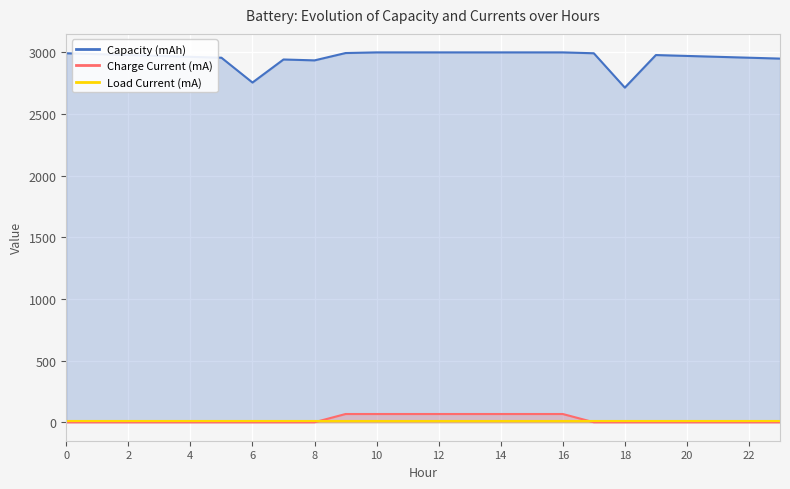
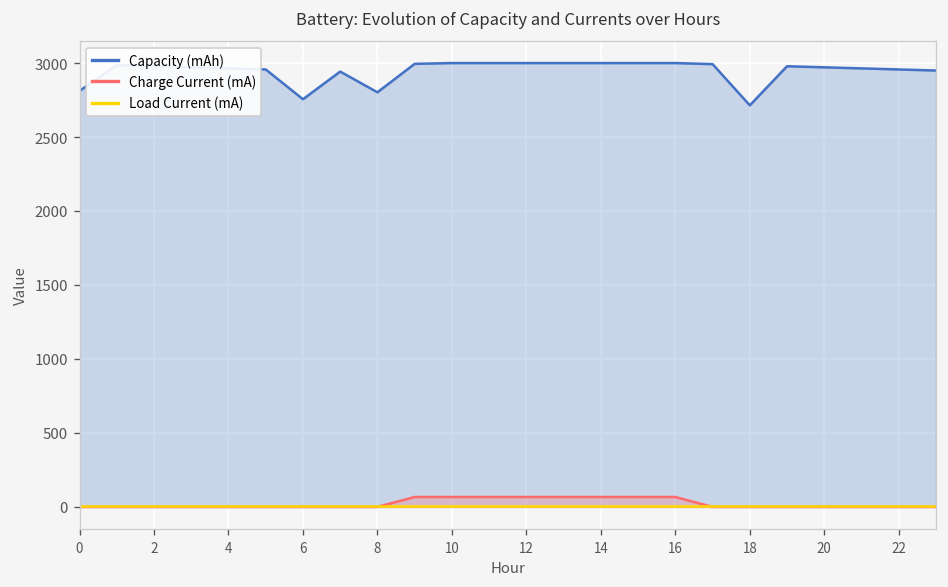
Capacity (mAh), 0: 2990 -> 2810
Capacity (mAh), 8: 2940 -> 2800
